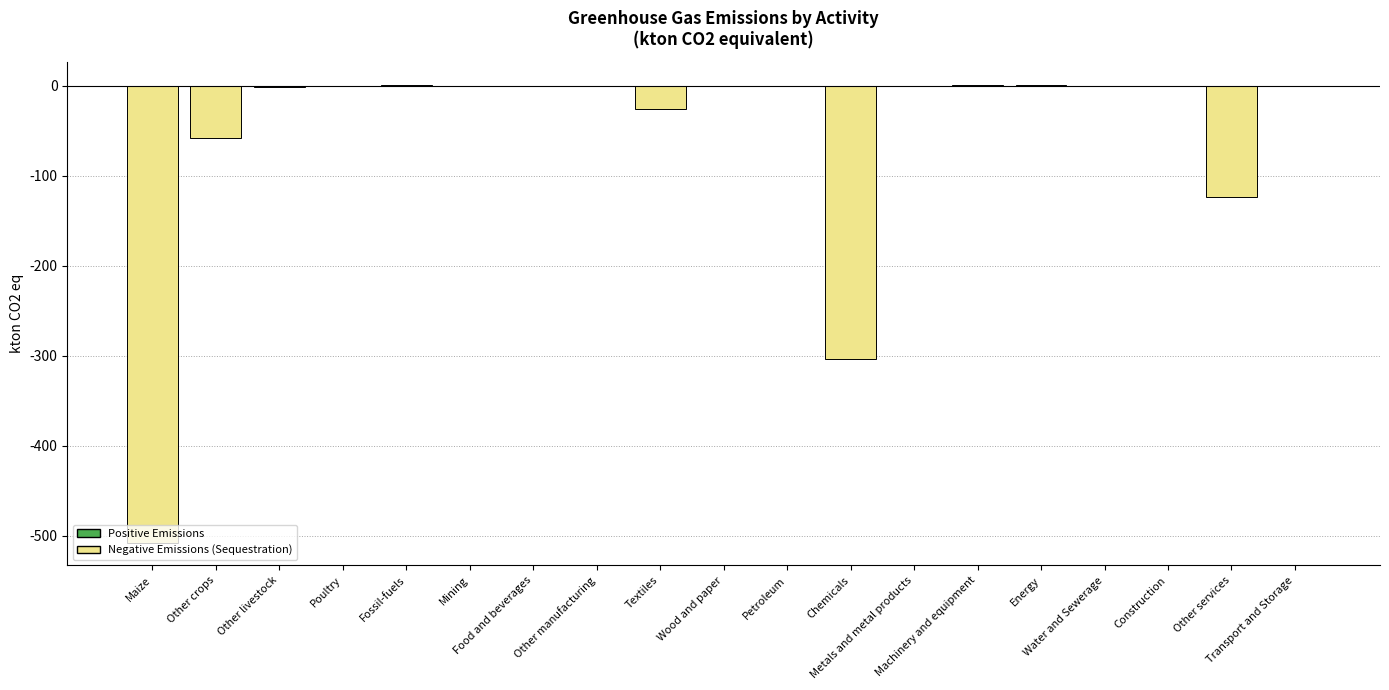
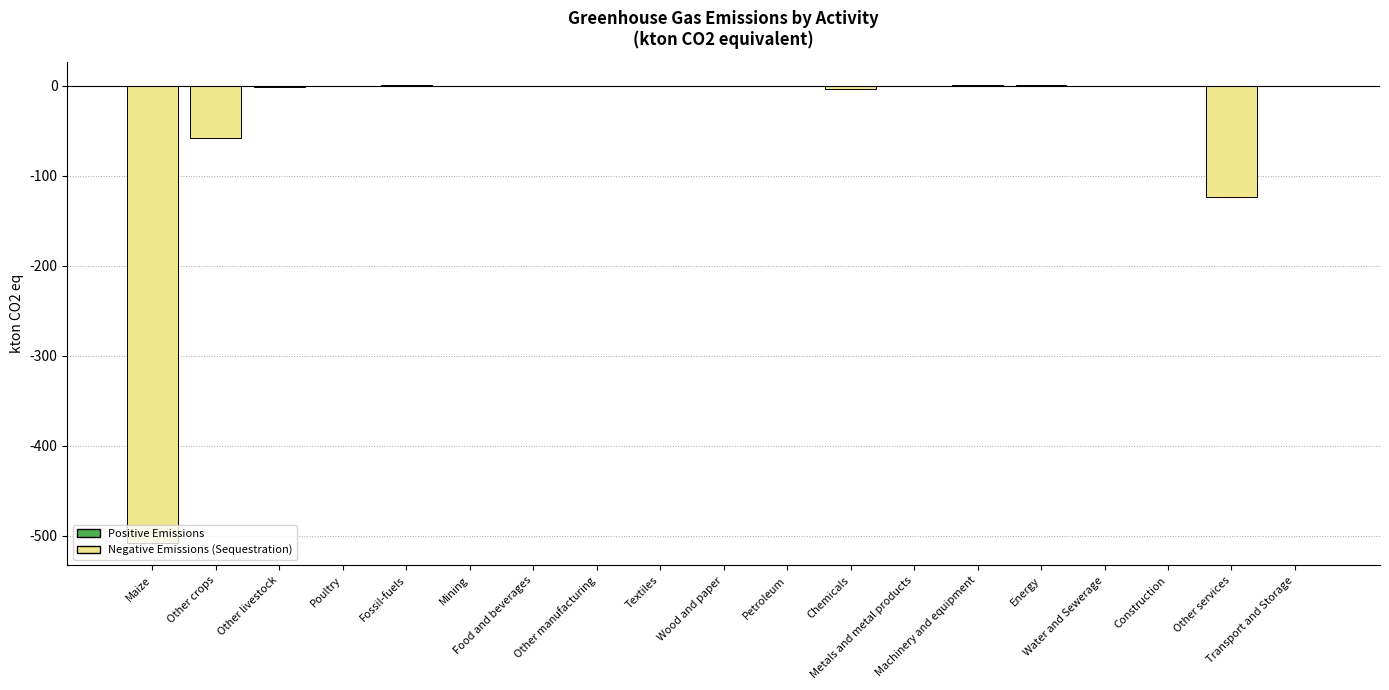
Textiles: -30 -> 0
Chemicals: -300 -> 0
